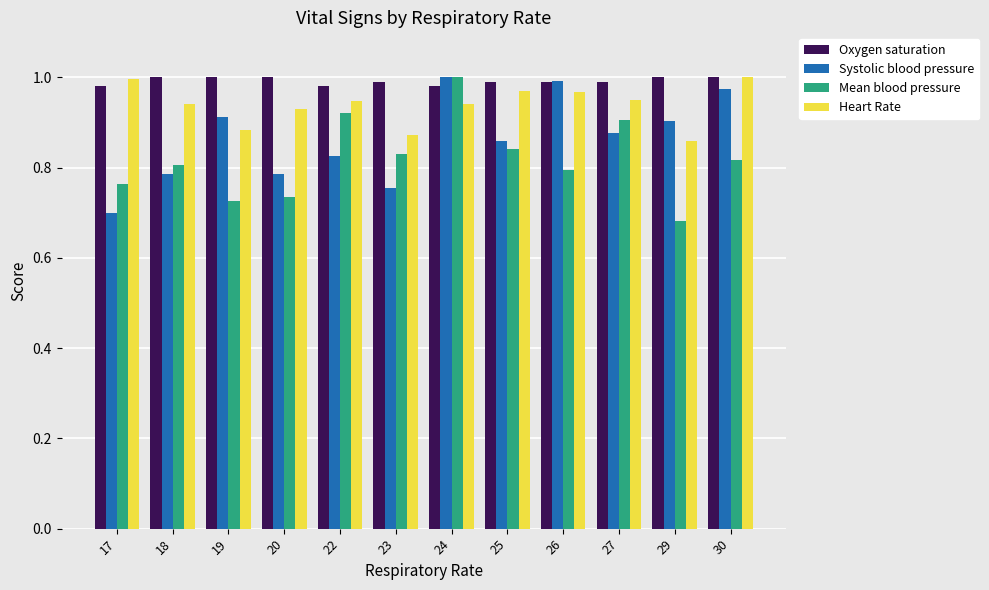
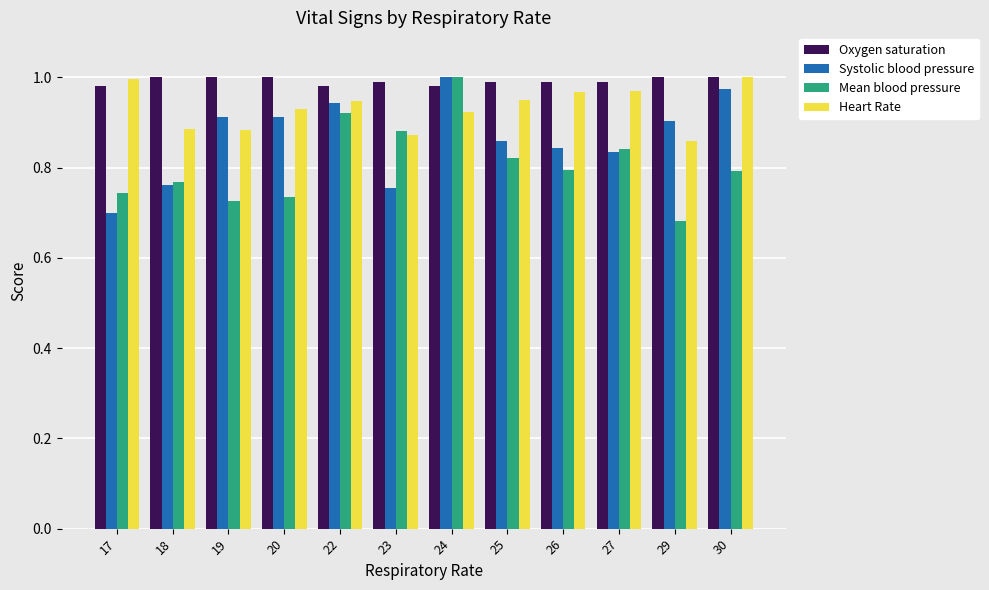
Mean blood pressure, 17: 0.76 -> 0.74
Systolic blood pressure, 18: 0.79 -> 0.76
Mean blood pressure, 18: 0.80 -> 0.77
Heart Rate, 18: 0.94 -> 0.89
Systolic blood pressure, 20: 0.79 -> 0.91
Systolic blood pressure, 22: 0.83 -> 0.94
Mean blood pressure, 23: 0.83 -> 0.88
Heart Rate, 24: 0.94 -> 0.92
Mean blood pressure, 25: 0.84 -> 0.82
Heart Rate, 25: 0.97 -> 0.95
Systolic blood pressure, 26: 0.99 -> 0.84
Systolic blood pressure, 27: 0.88 -> 0.83
Mean blood pressure, 27: 0.90 -> 0.84
Heart Rate, 27: 0.95 -> 0.97
Mean blood pressure, 30: 0.82 -> 0.79
